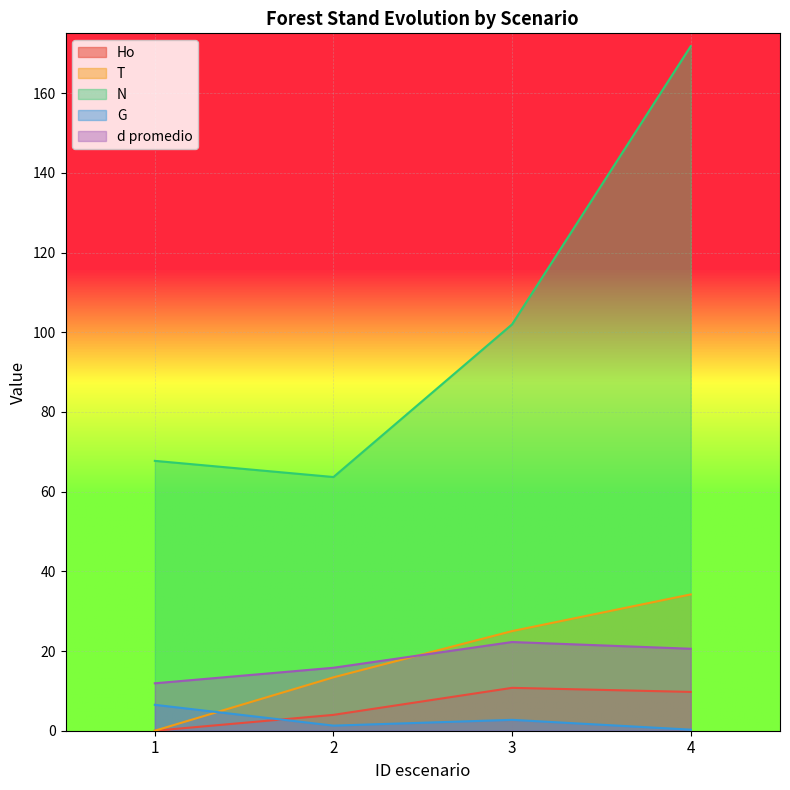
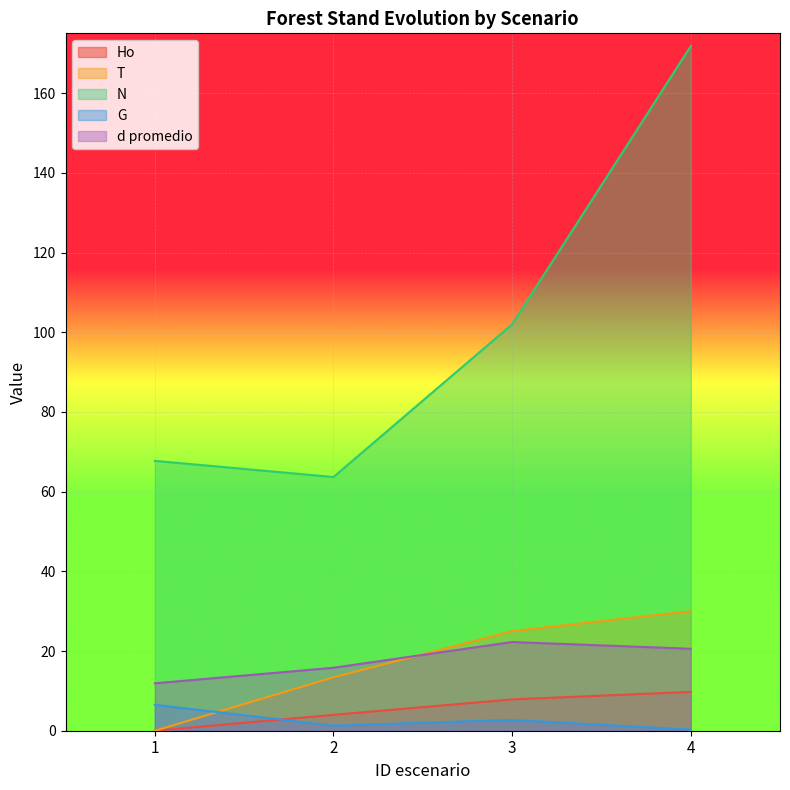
Ho, 3: 11 -> 8
T, 4: 34 -> 30
